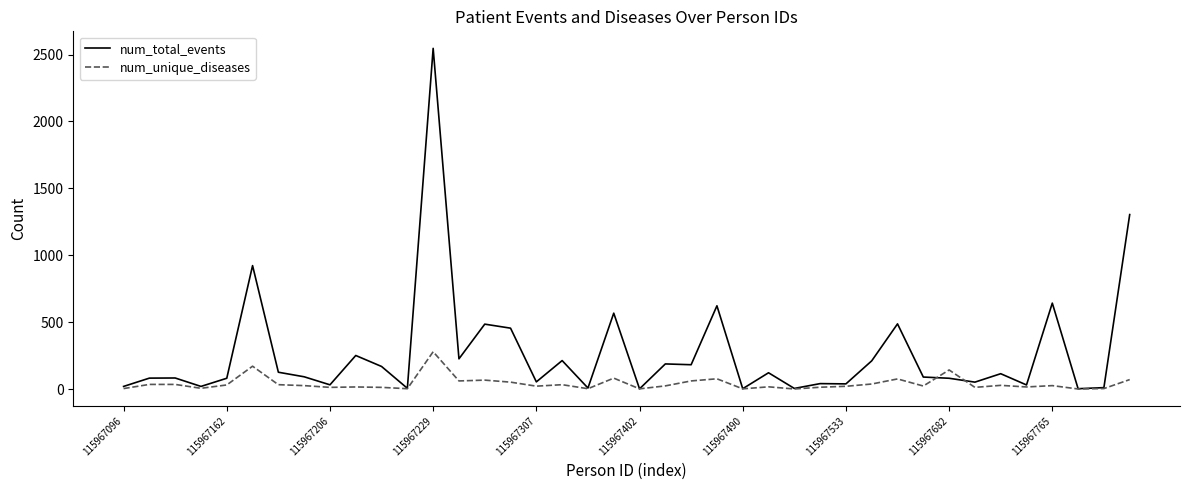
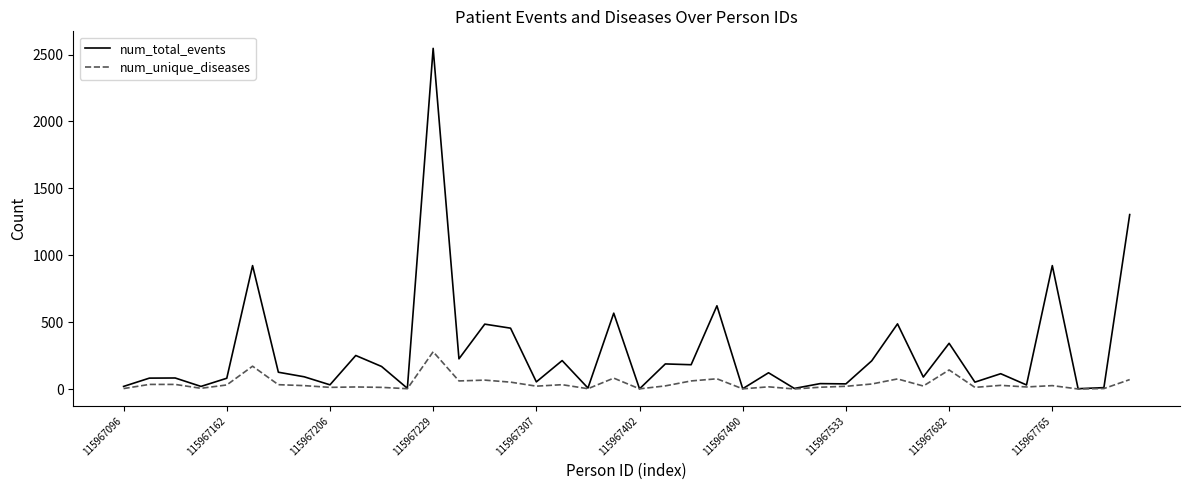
num_total_events, 115967682: 80 -> 340
num_total_events, 115967765: 640 -> 920
